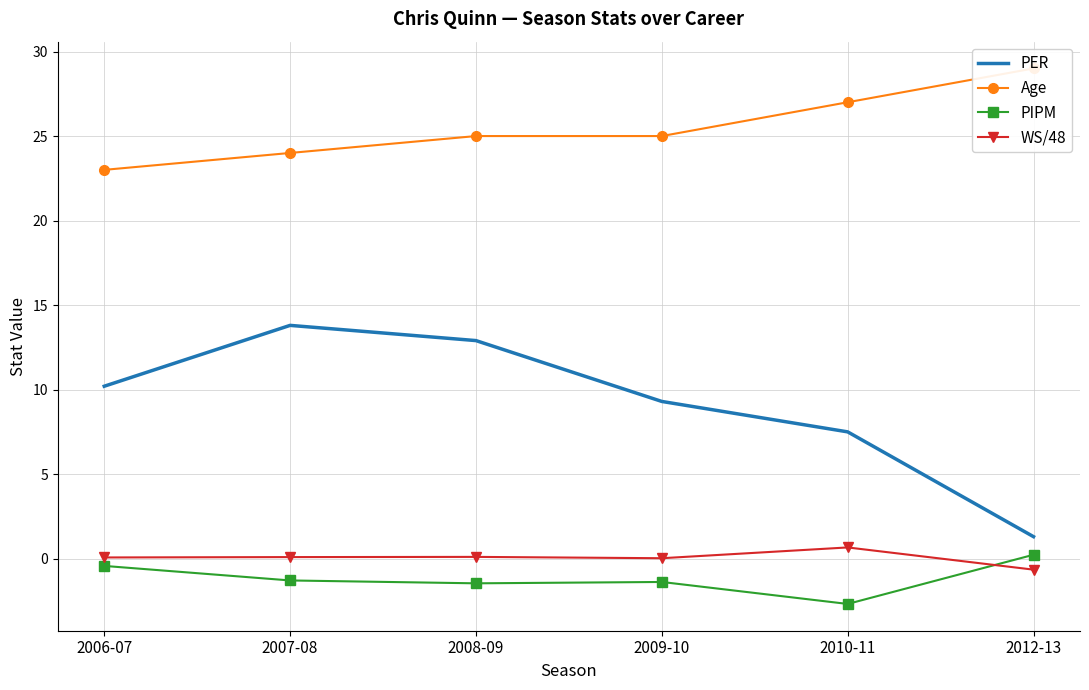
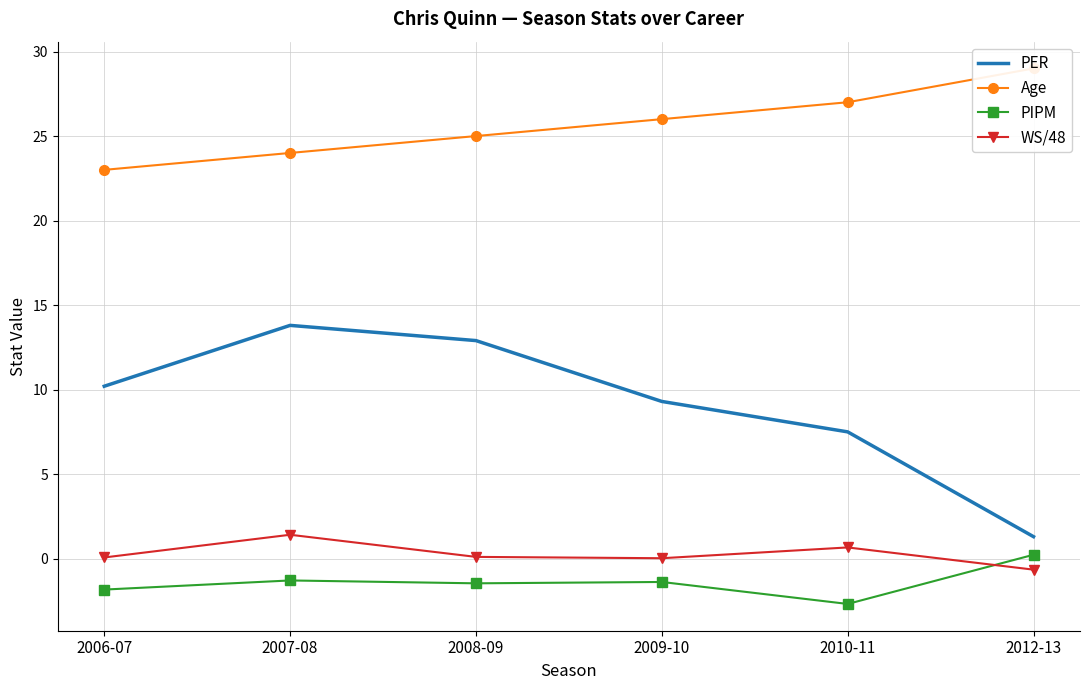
PIPM, 2006-07: -0.4 -> -1.8
WS/48, 2007-08: 0.1 -> 1.4
Age, 2009-10: 25 -> 26
